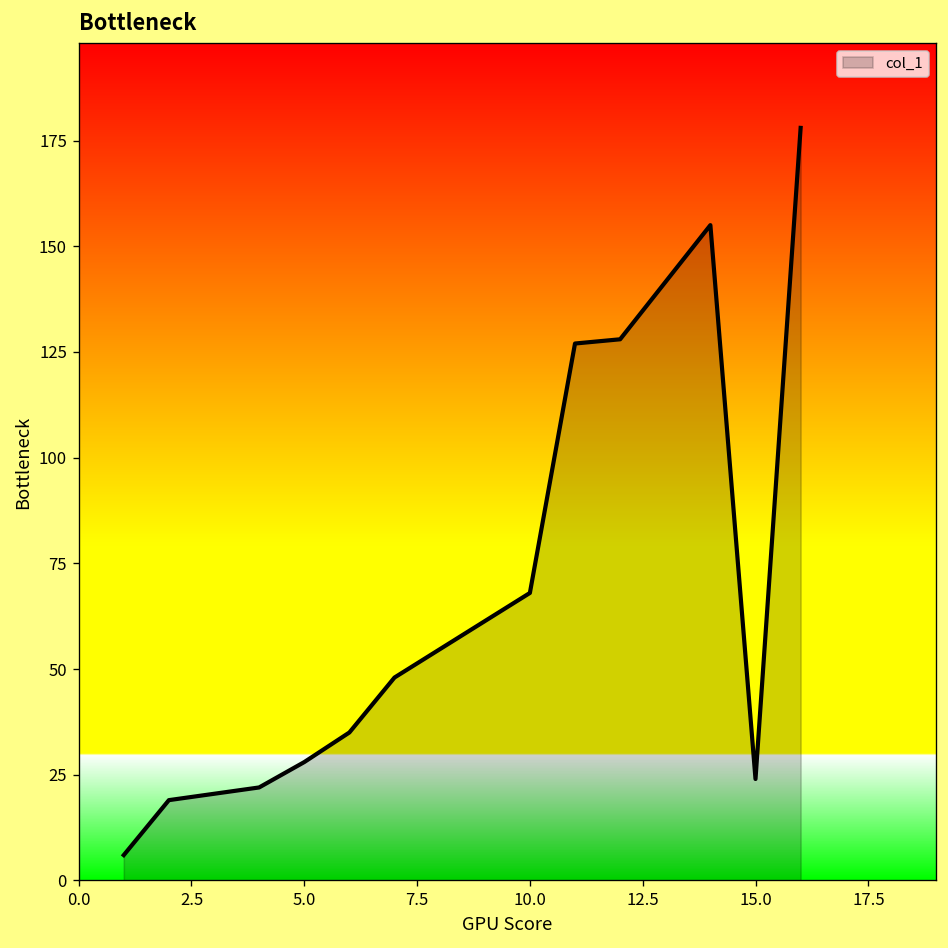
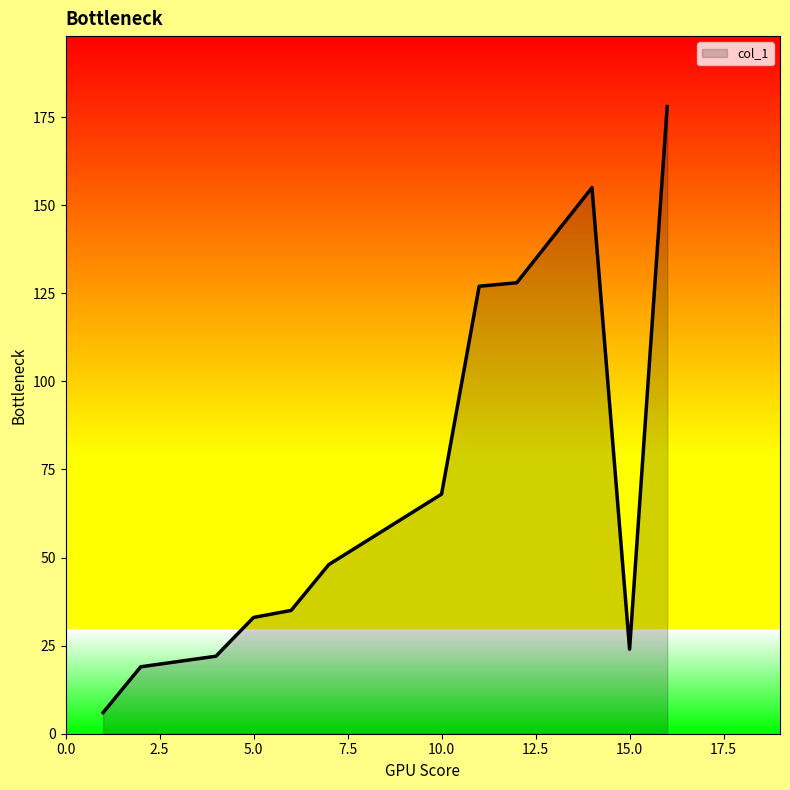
5.0: 28 -> 33
